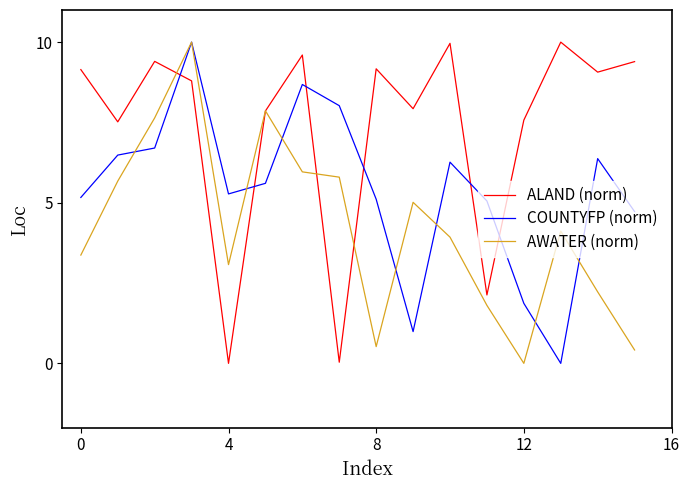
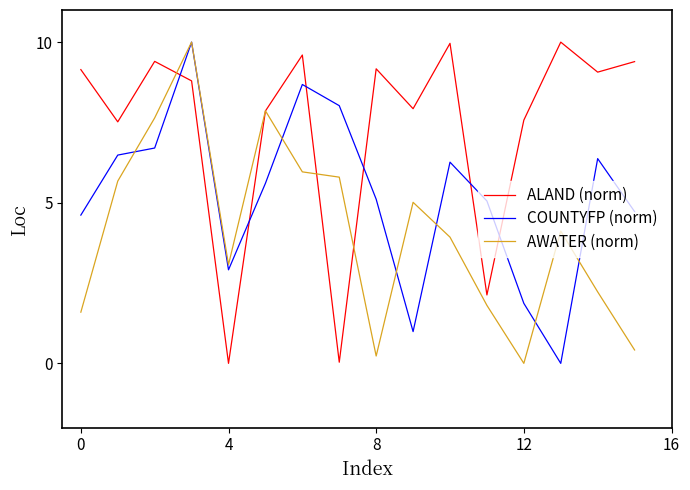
COUNTYFP (norm), 0: 5.2 -> 4.6
AWATER (norm), 0: 3.4 -> 1.6
COUNTYFP (norm), 4: 5.3 -> 2.9
AWATER (norm), 8: 0.5 -> 0.2
